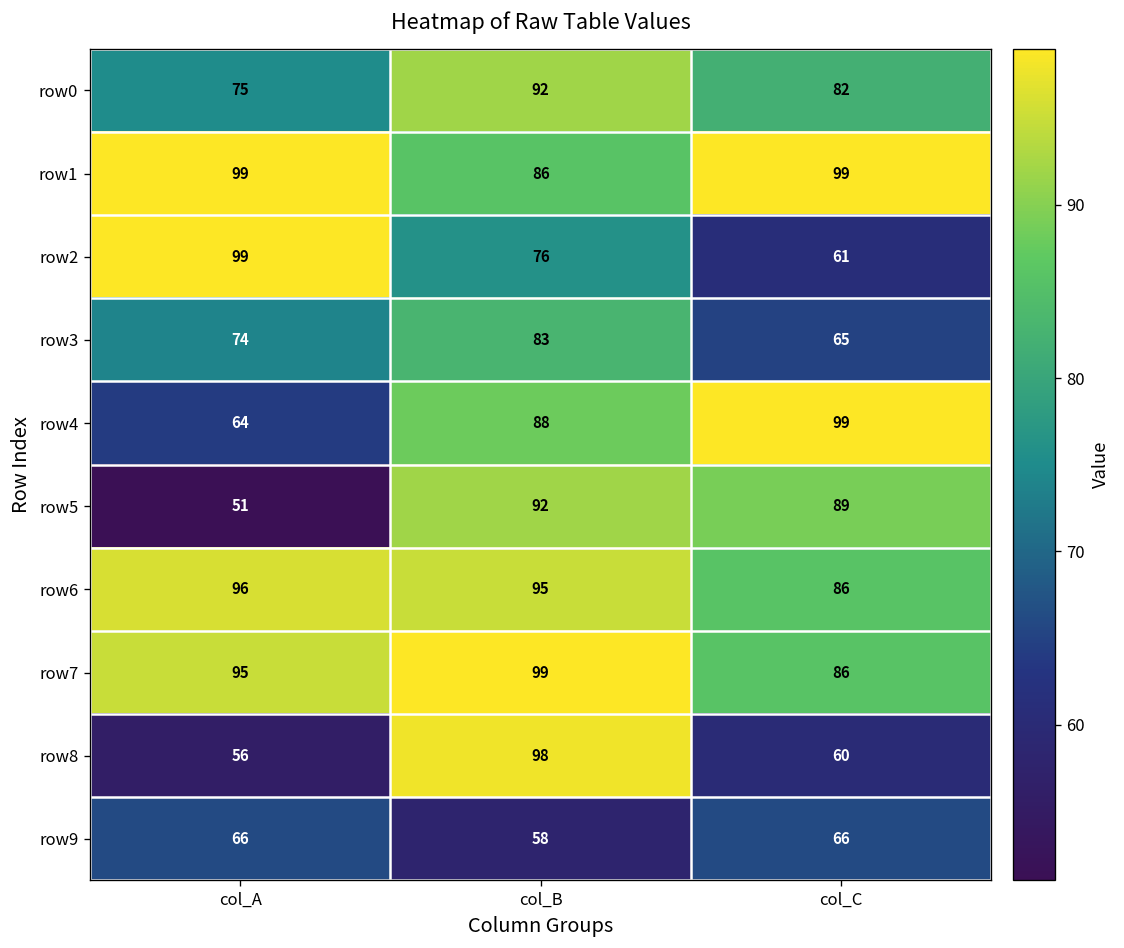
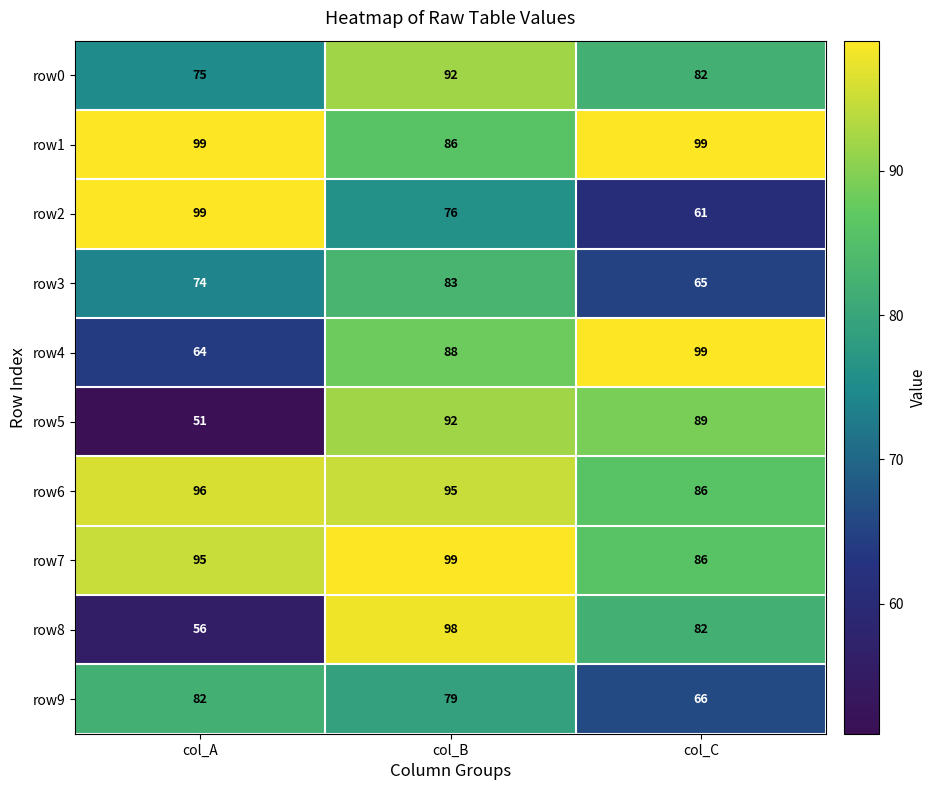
row8, col_C: 60 -> 82
row9, col_A: 66 -> 82
row9, col_B: 58 -> 79
